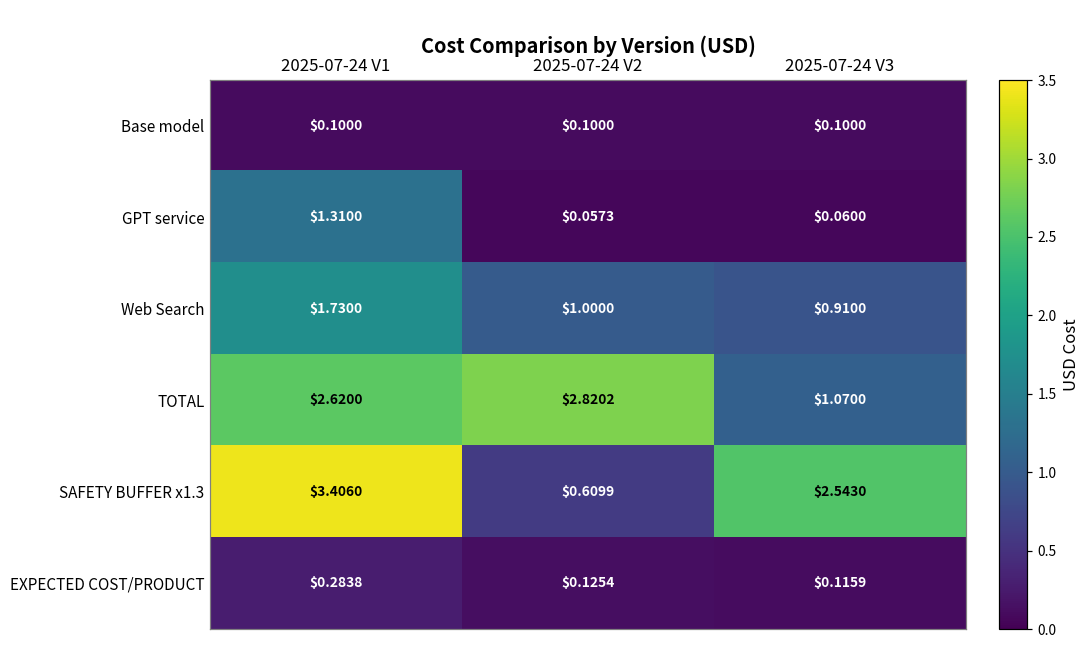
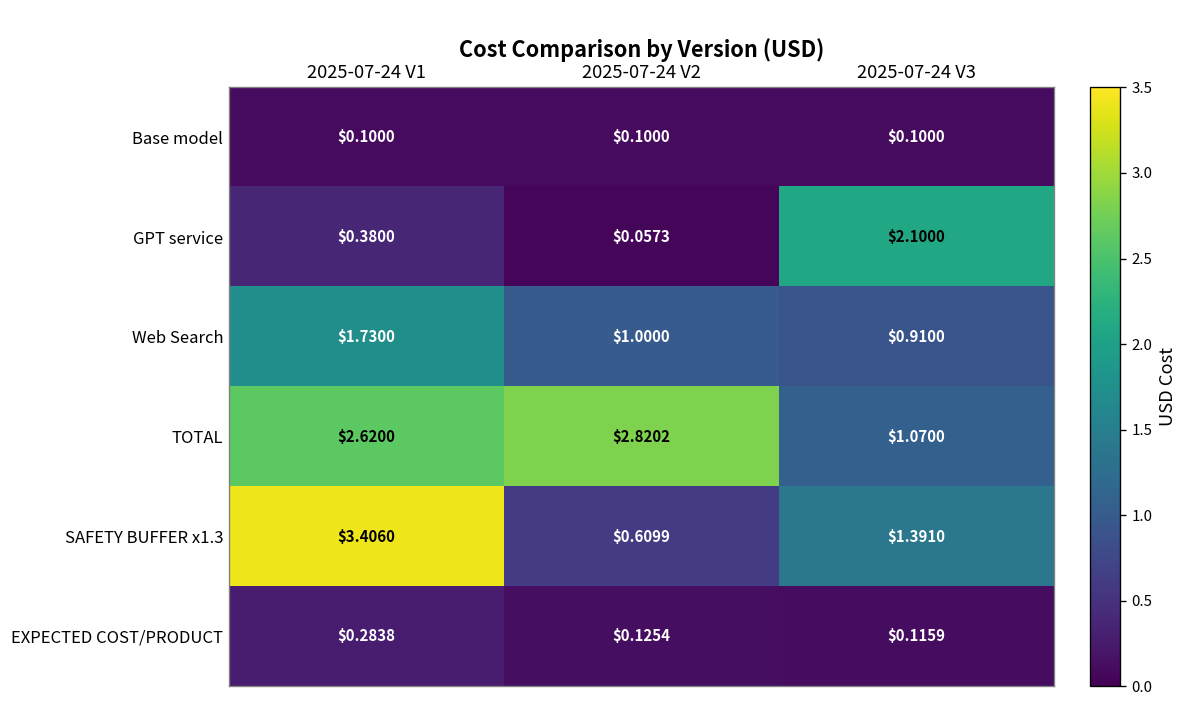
GPT service, 2025-07-24 V1: $1.3100 -> $0.3800
GPT service, 2025-07-24 V3: $0.0600 -> $2.1000
SAFETY BUFFER x1.3, 2025-07-24 V3: $2.5430 -> $1.3910
